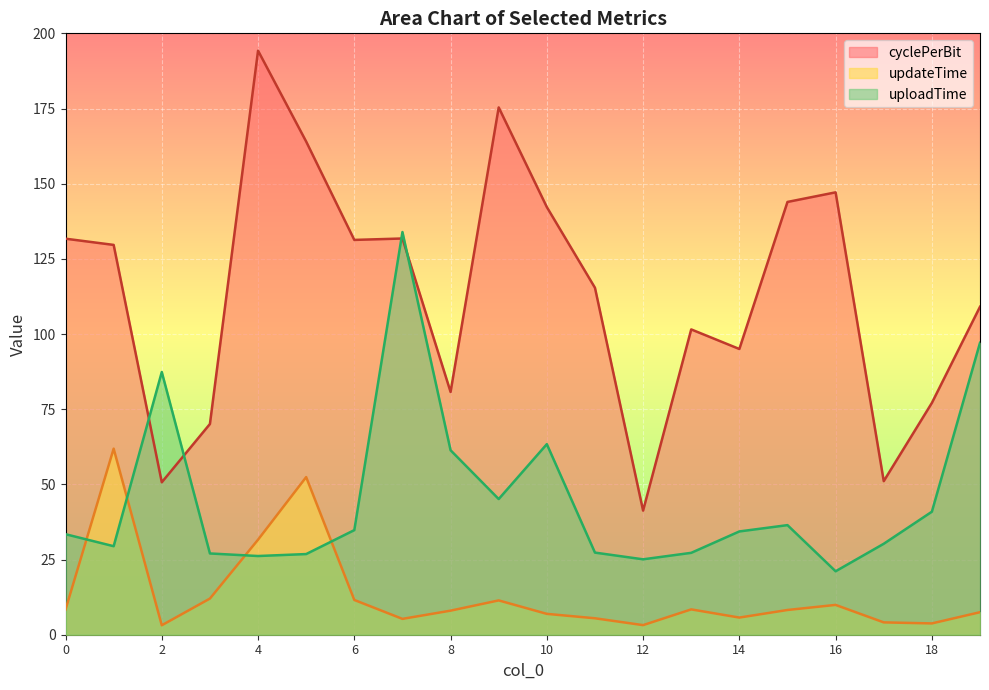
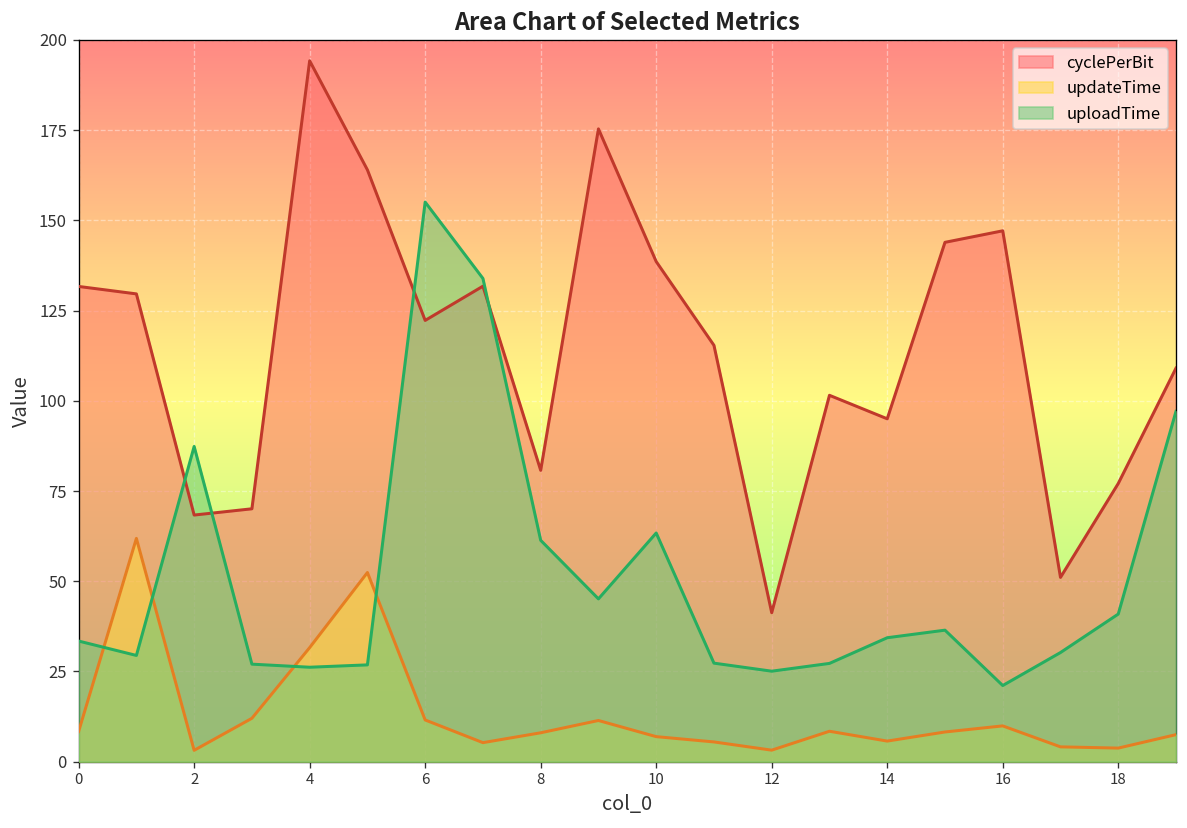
cyclePerBit, 2: 51 -> 68
cyclePerBit, 6: 131 -> 122
uploadTime, 6: 35 -> 155
cyclePerBit, 10: 142 -> 139
